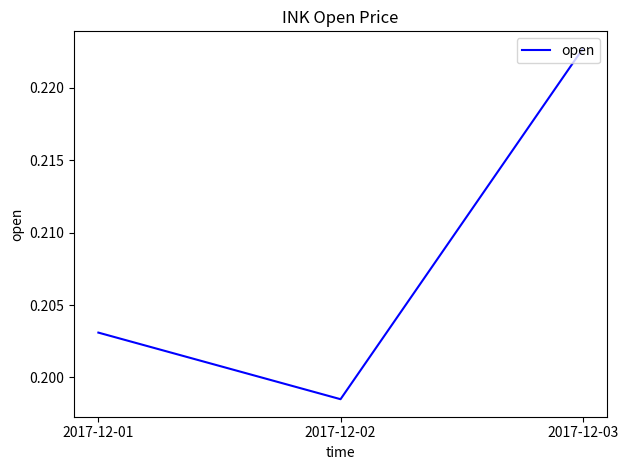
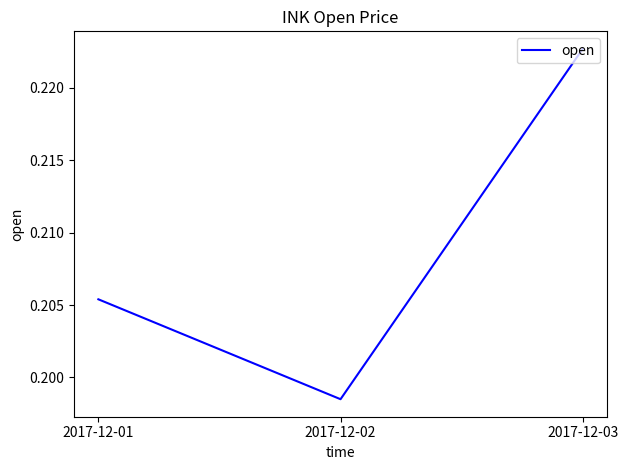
2017-12-01: 0.2031 -> 0.2054
